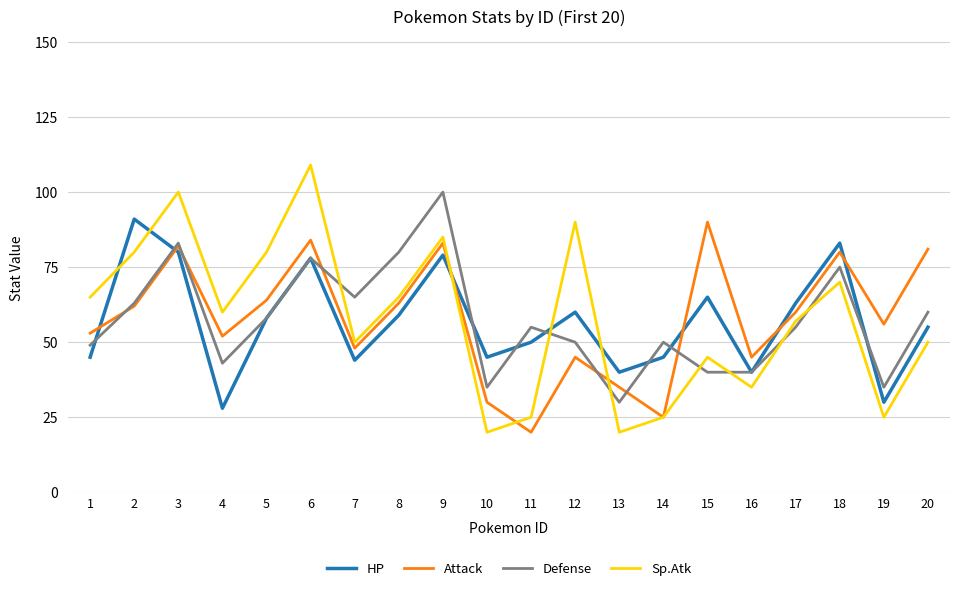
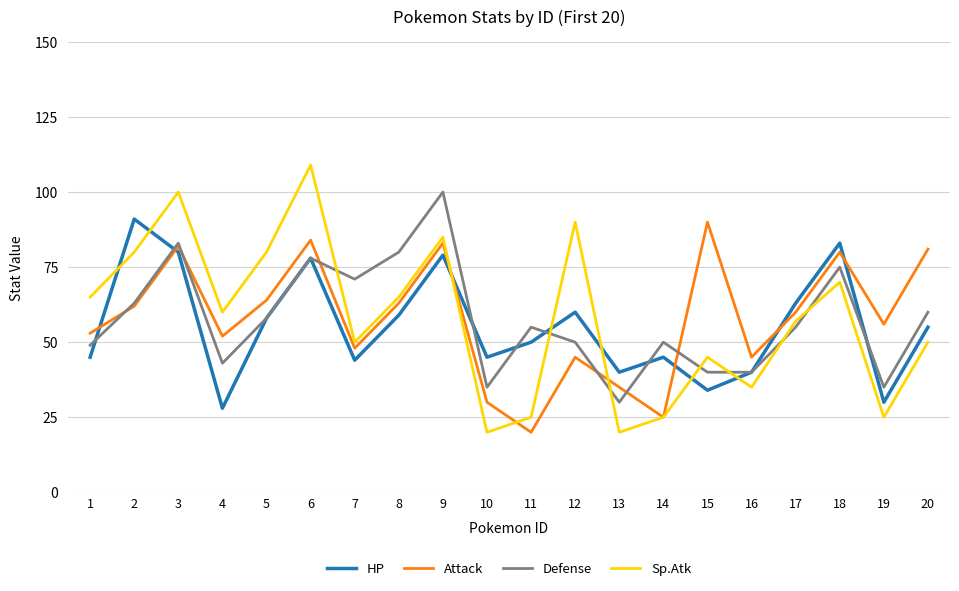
Defense, 7: 65 -> 71
HP, 15: 65 -> 34
